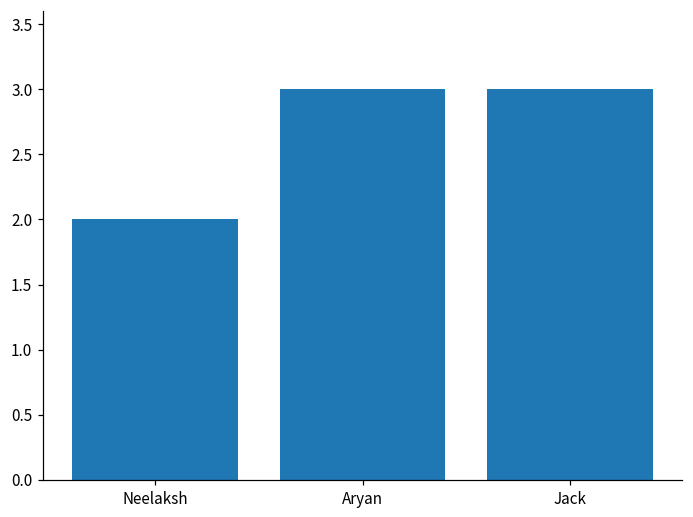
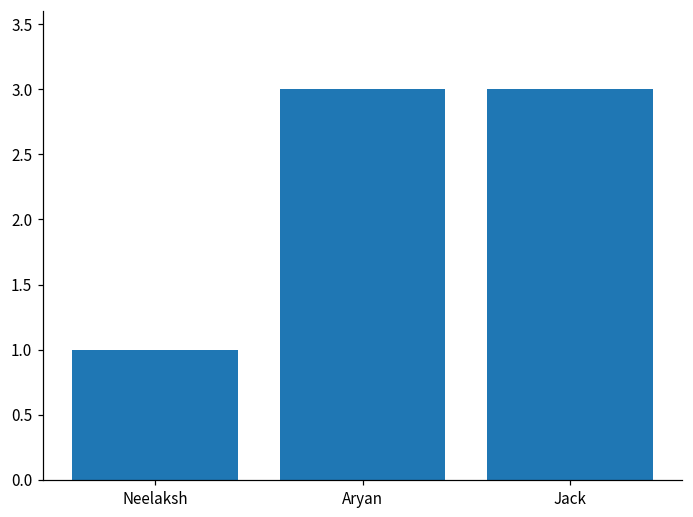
Neelaksh: 2 -> 1
